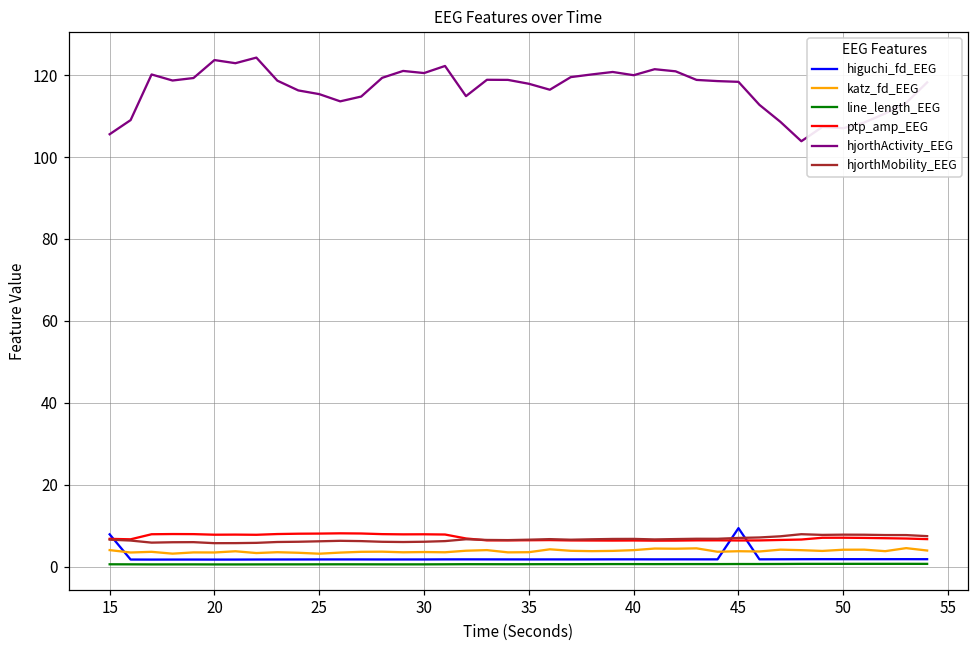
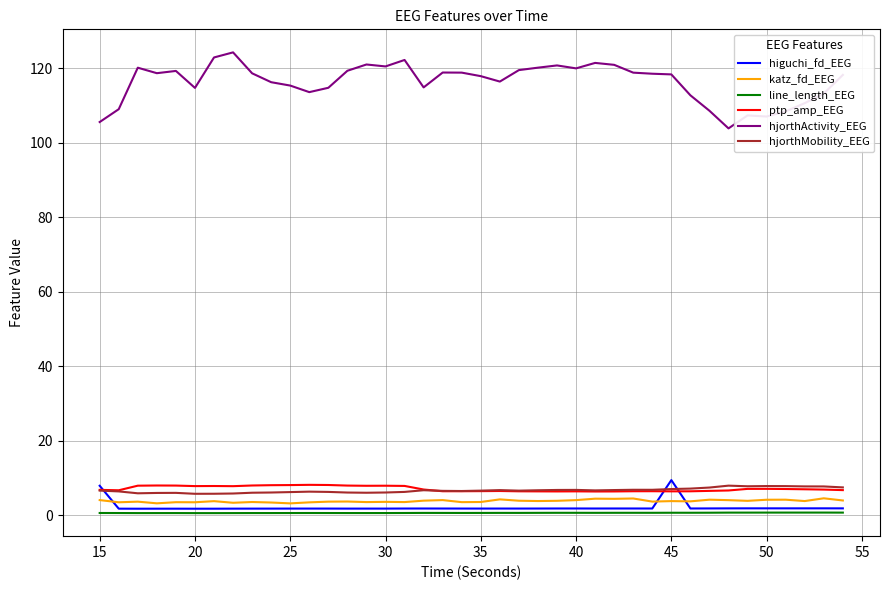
hjorthActivity_EEG, 20: 124 -> 115
